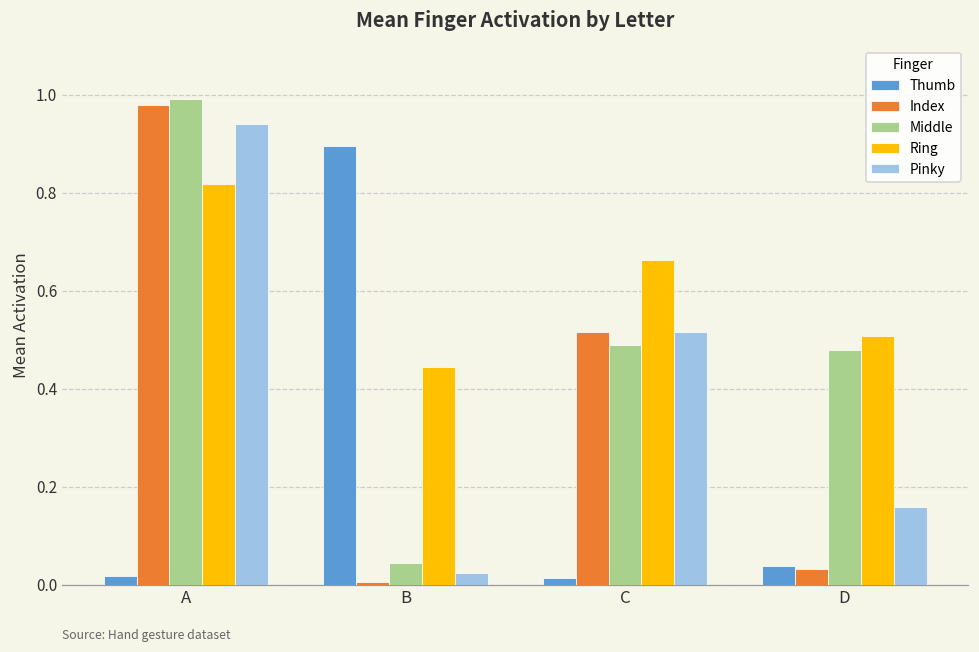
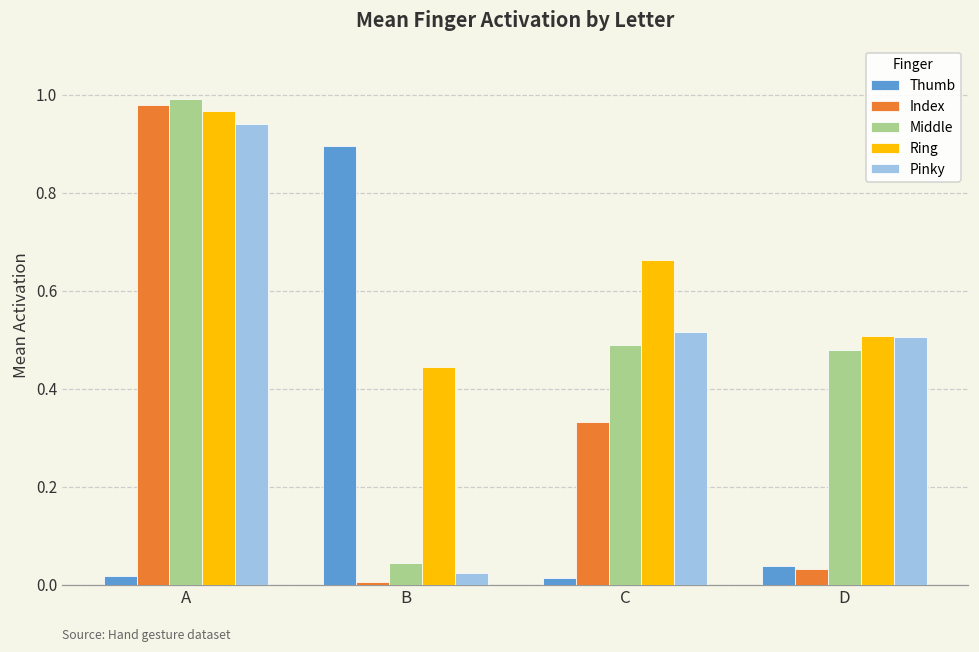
Ring, A: 0.82 -> 0.97
Index, C: 0.52 -> 0.33
Pinky, D: 0.16 -> 0.51
